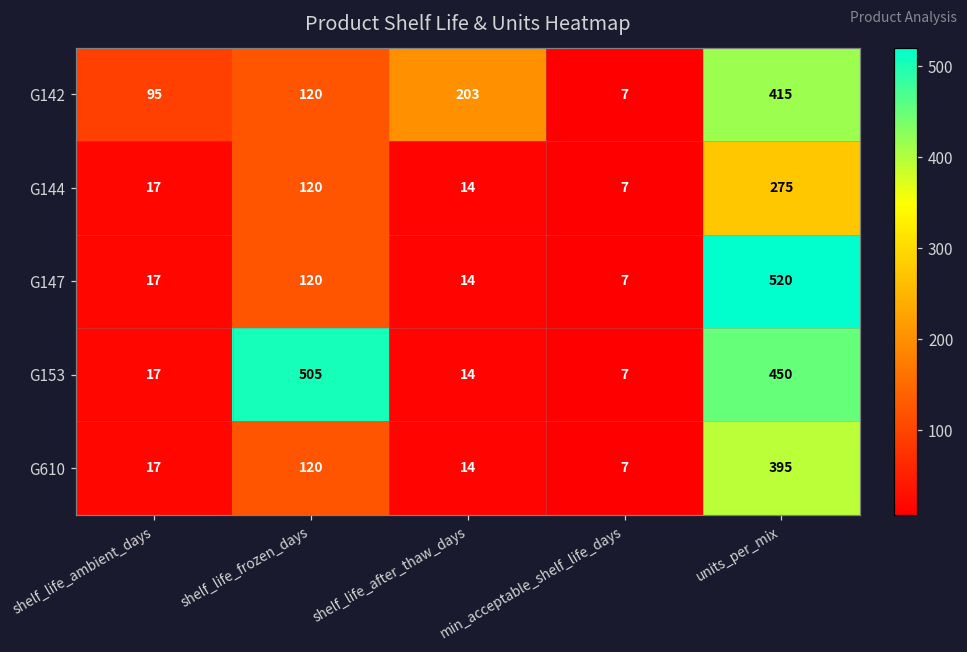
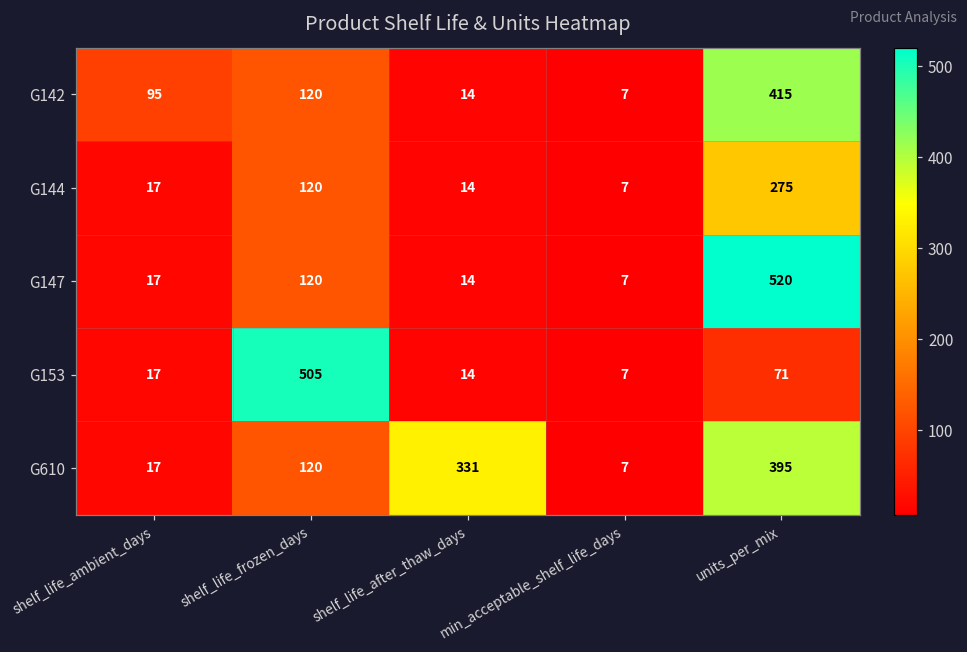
G142, shelf_life_after_thaw_days: 203 -> 14
G153, units_per_mix: 450 -> 71
G610, shelf_life_after_thaw_days: 14 -> 331
